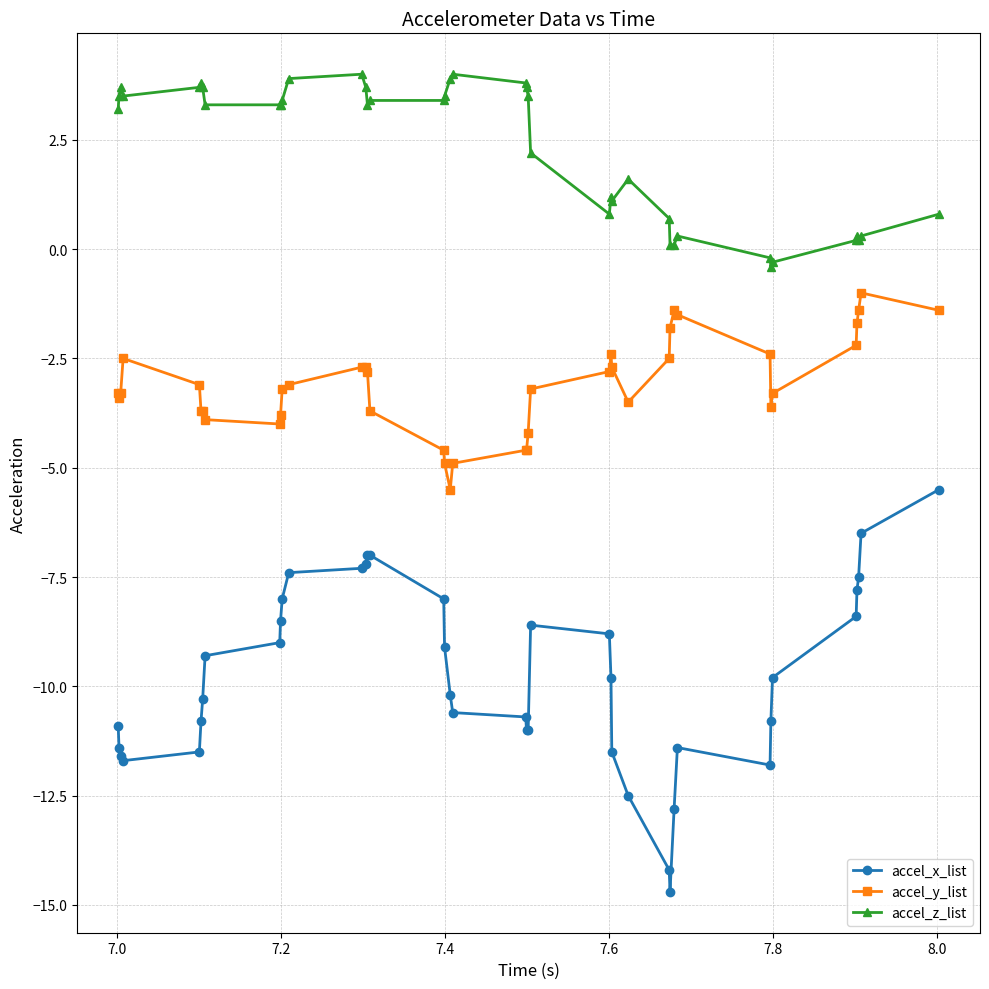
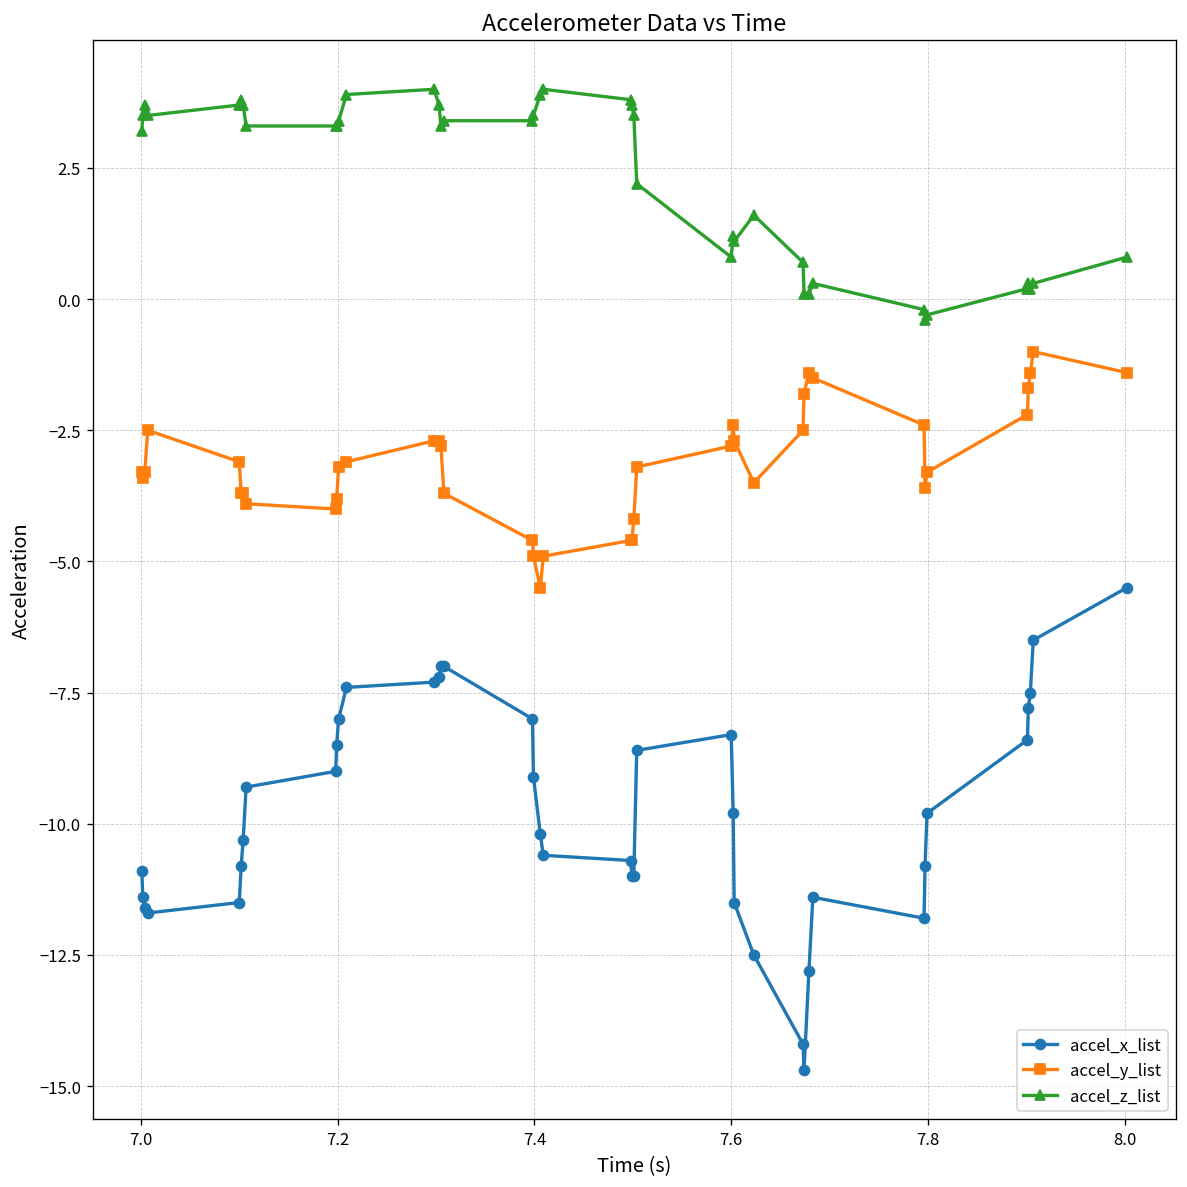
accel_x_list, 7.6: -8.8 -> -8.3
